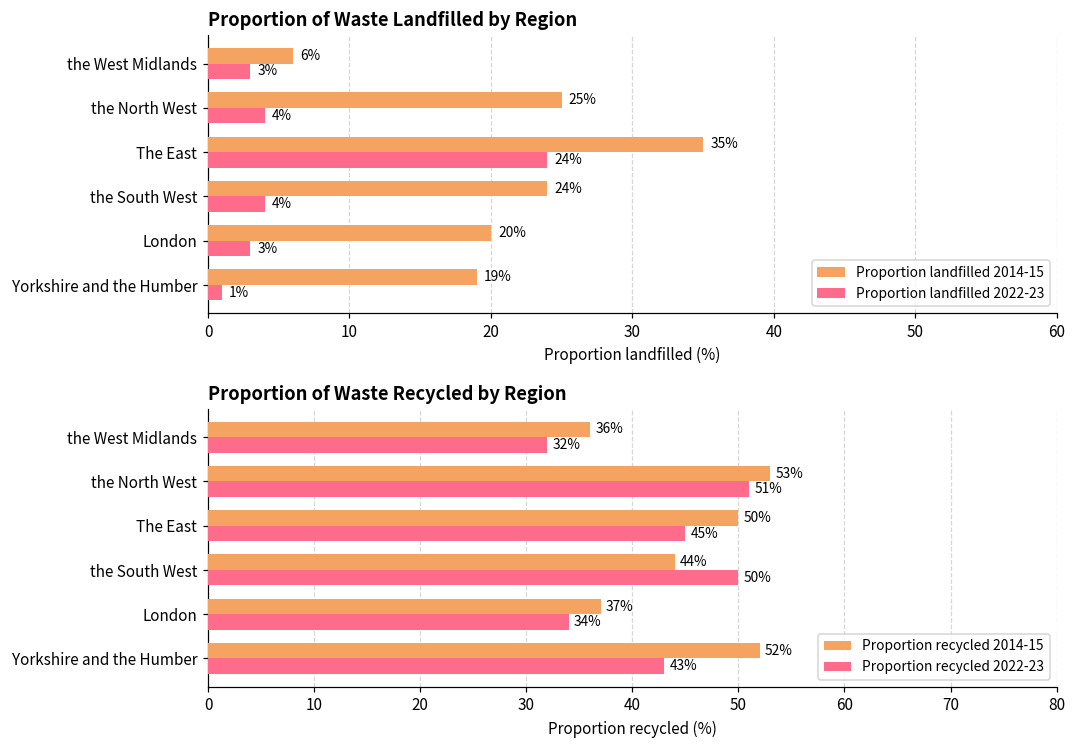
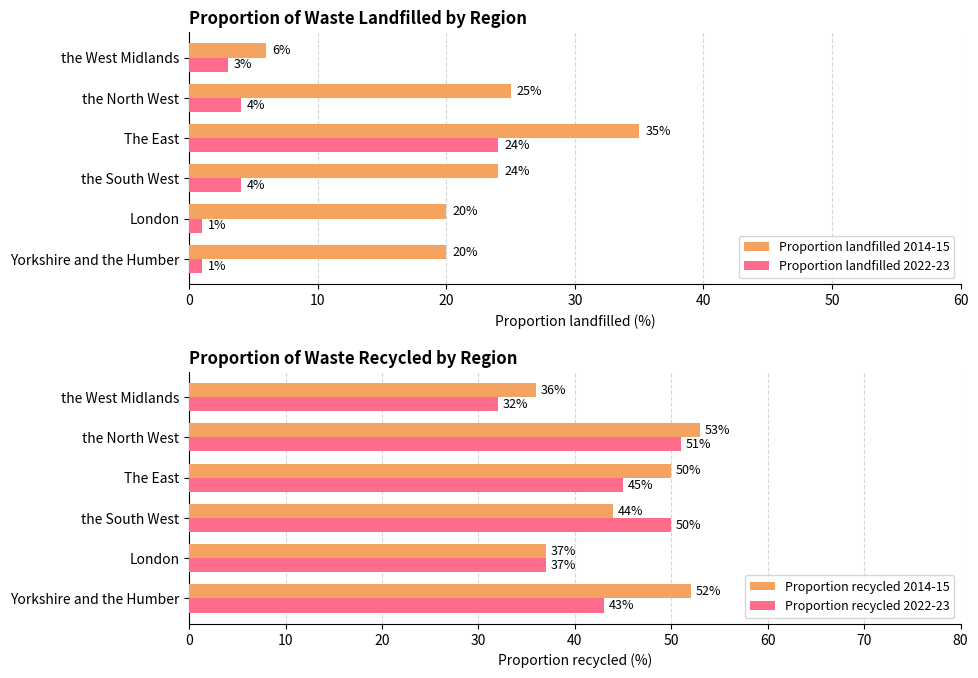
Proportion of Waste Landfilled by Region, Proportion landfilled 2022-23, London: 3% -> 1%
Proportion of Waste Landfilled by Region, Proportion landfilled 2014-15, Yorkshire and the Humber: 19% -> 20%
Proportion of Waste Recycled by Region, Proportion recycled 2022-23, London: 34% -> 37%
